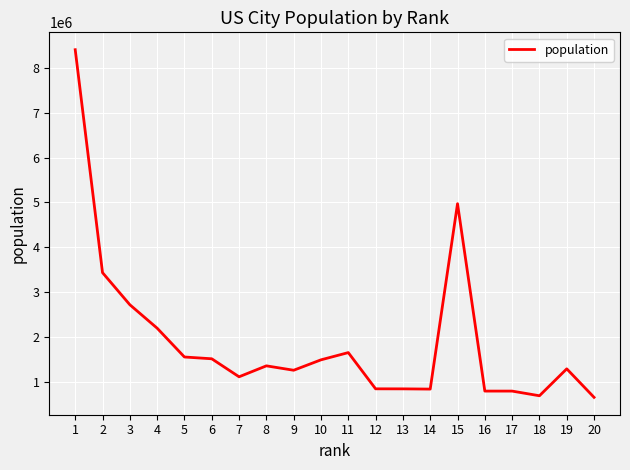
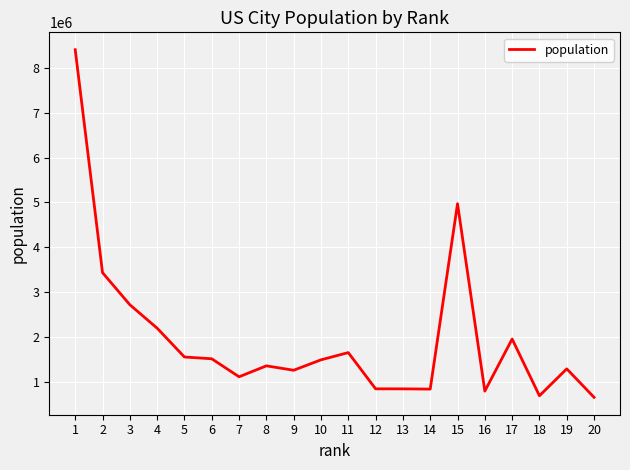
17: 800000 -> 2000000
